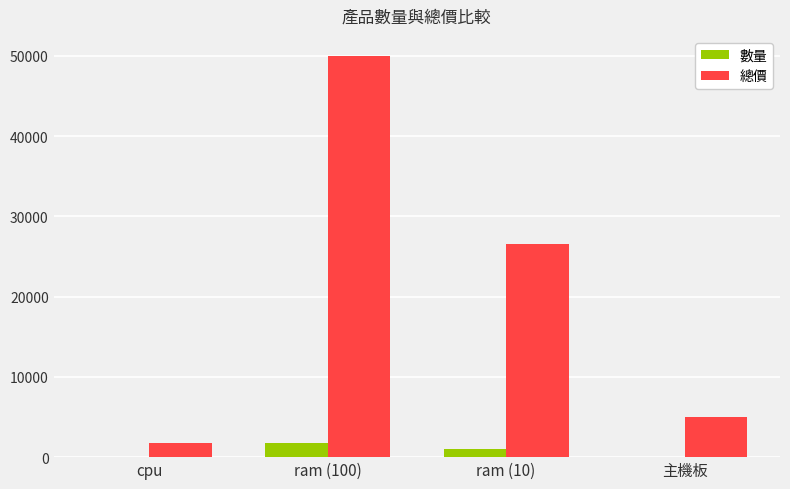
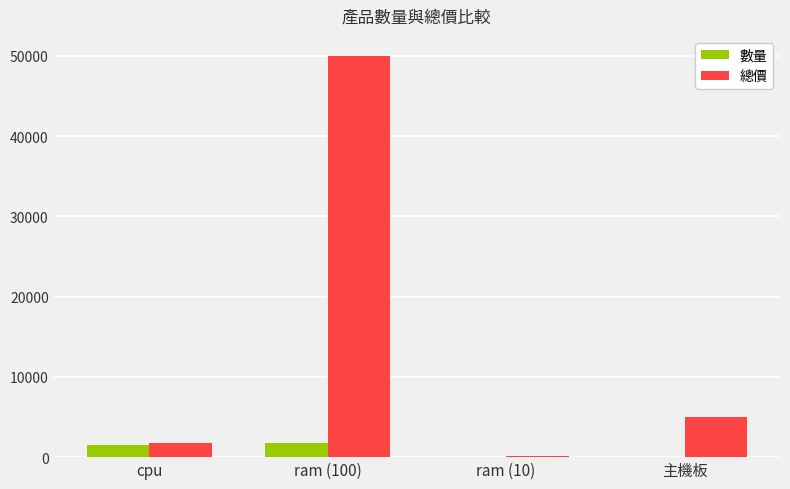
數量, cpu: 0 -> 2000
數量, ram (10): 1000 -> 0
總價, ram (10): 27000 -> 0
